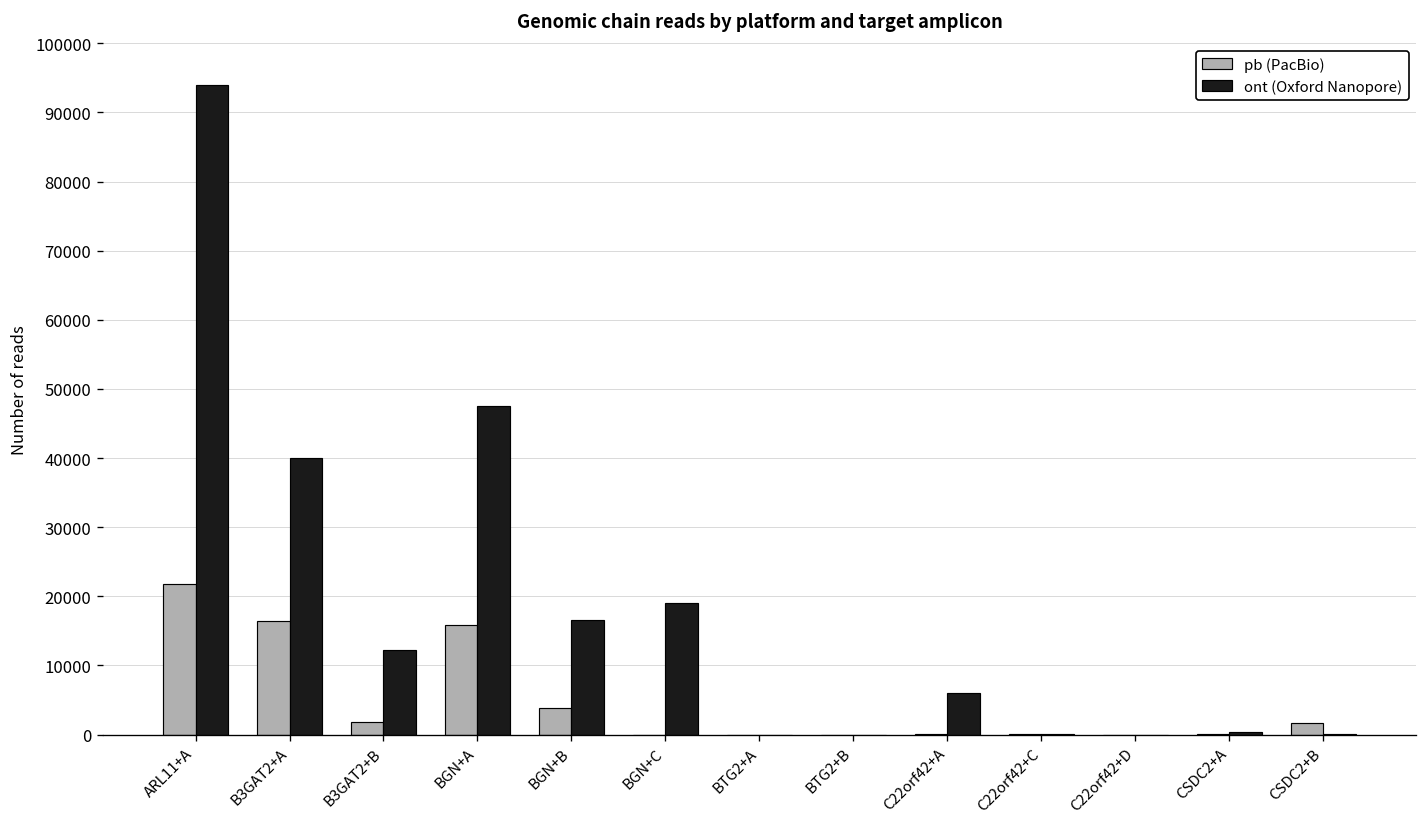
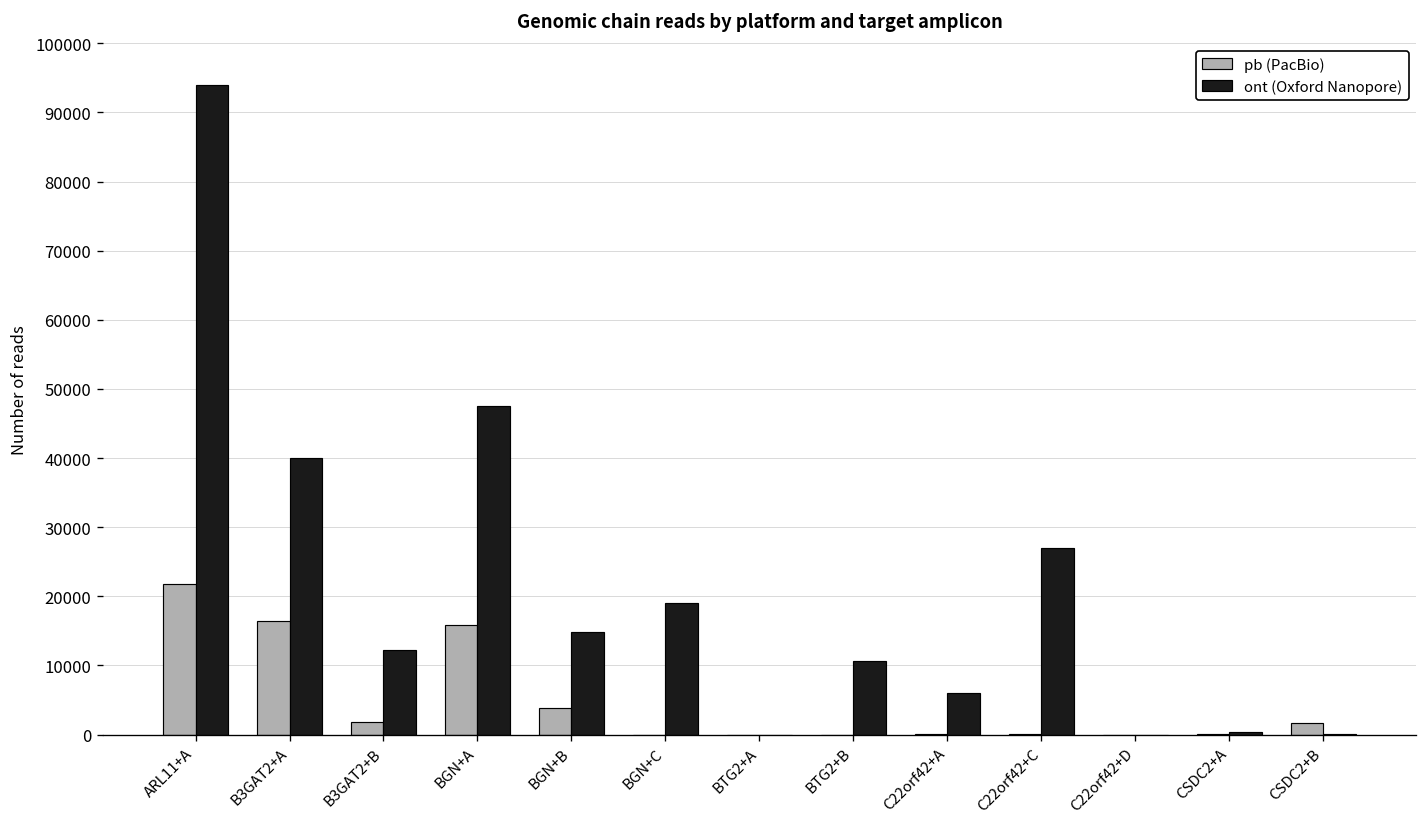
ont (Oxford Nanopore), BGN+B: 17000 -> 15000
ont (Oxford Nanopore), BTG2+B: 0 -> 11000
ont (Oxford Nanopore), C22orf42+C: 0 -> 27000
